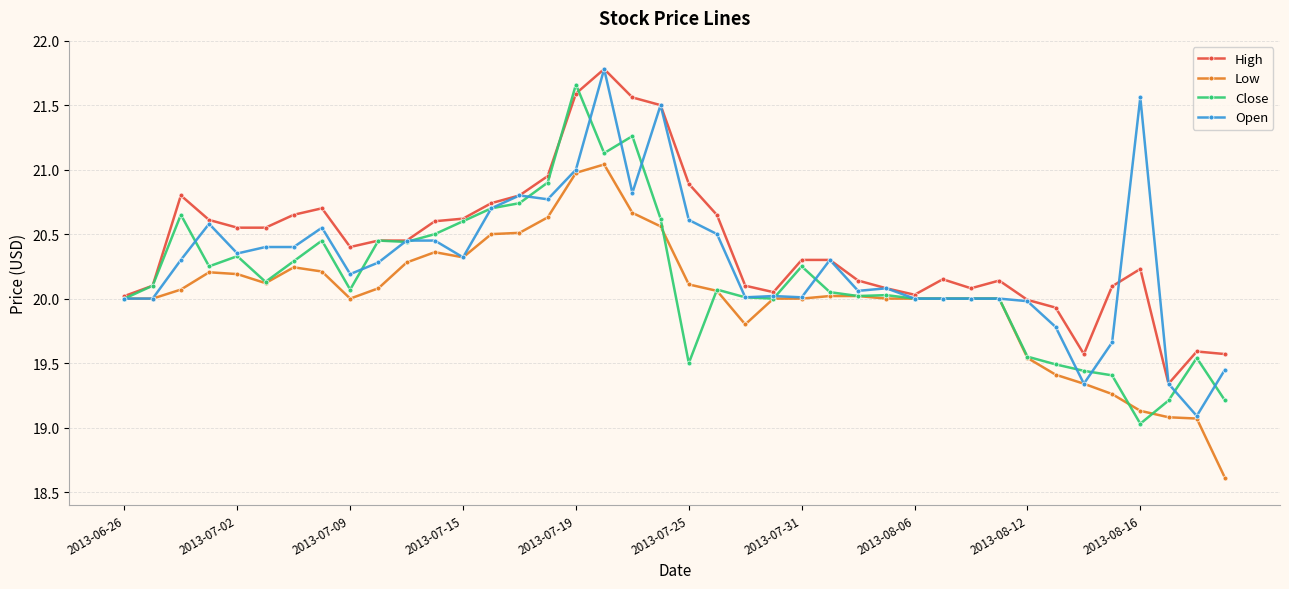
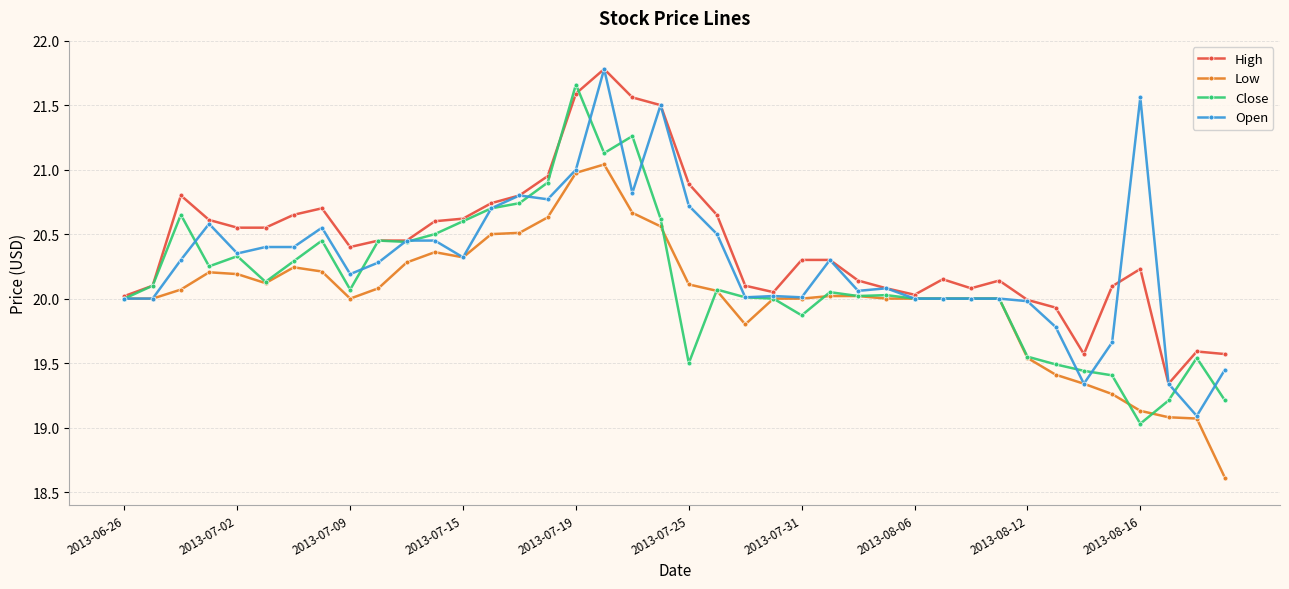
Open, 2013-07-25: 20.61 -> 20.72
Close, 2013-07-31: 20.25 -> 19.87
